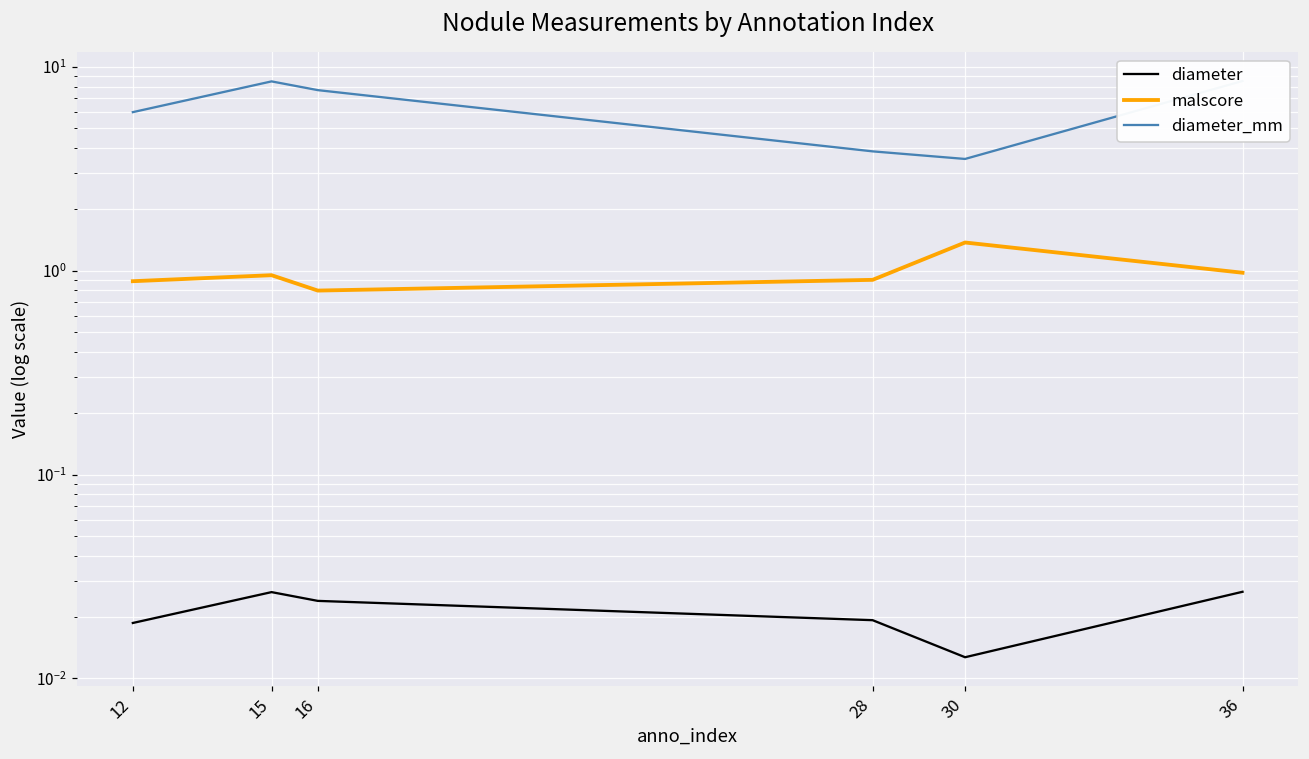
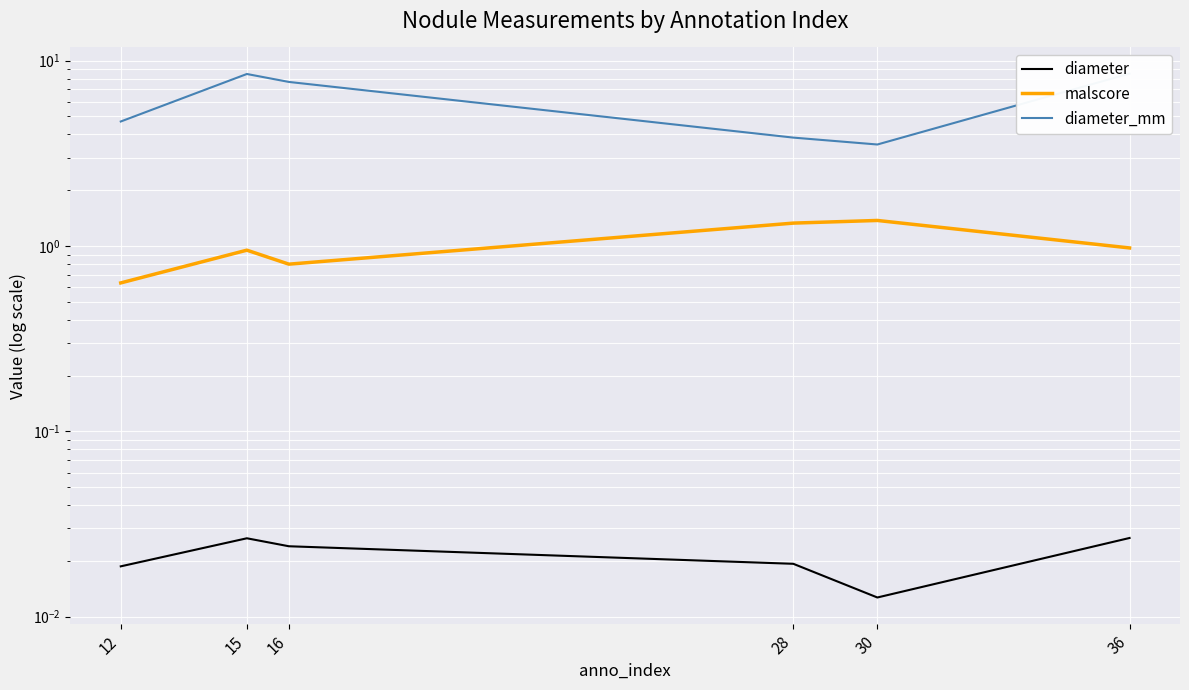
malscore, 12: 0.9 -> 0.63
diameter_mm, 12: 6.0 -> 4.7
malscore, 28: 0.9 -> 1.3
